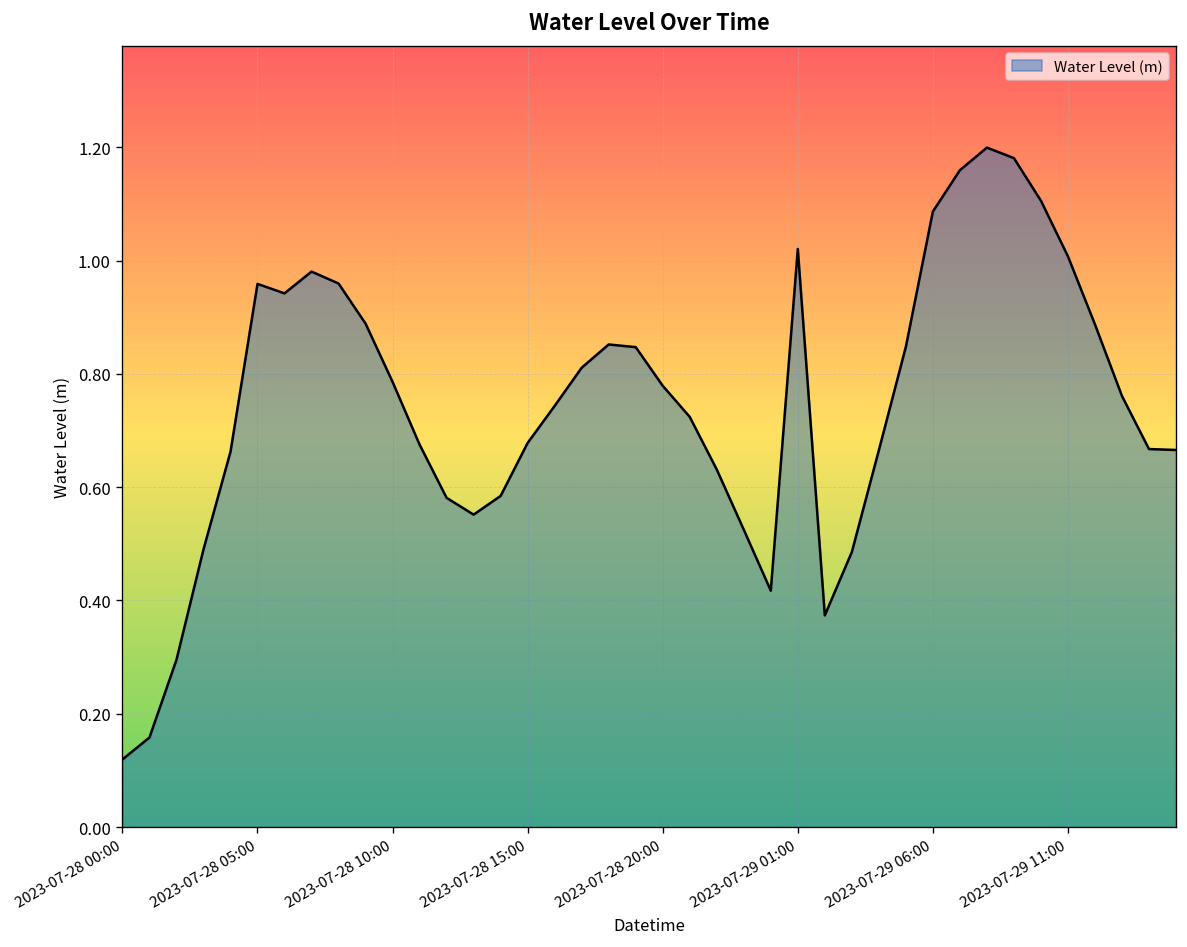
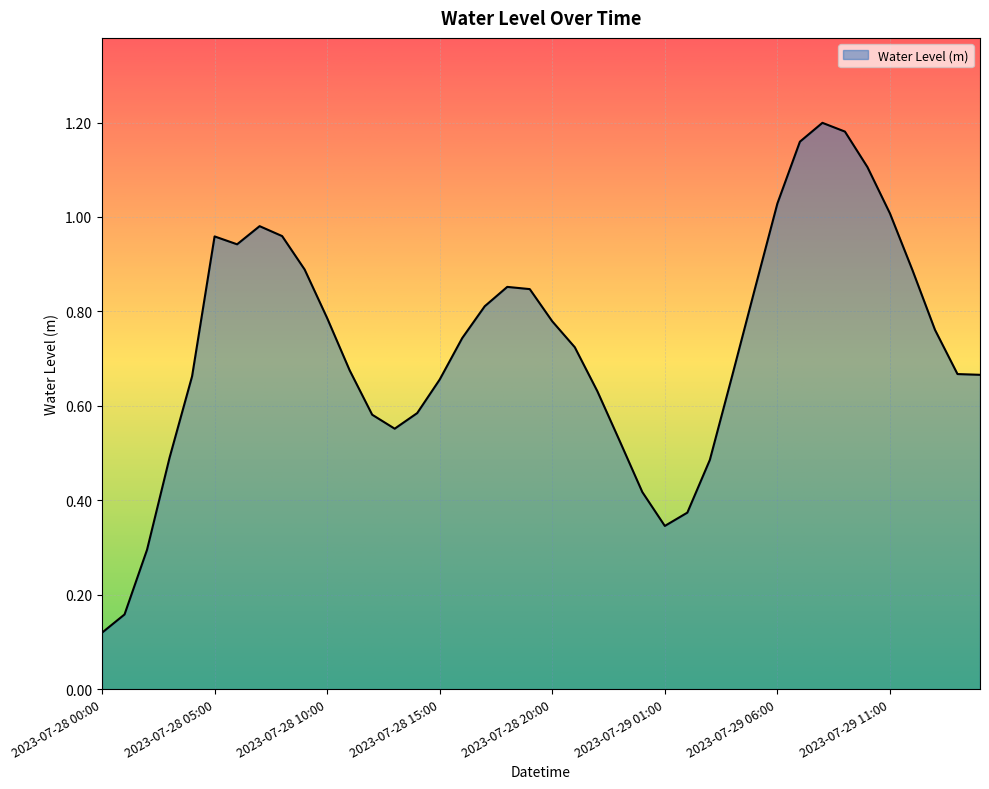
2023-07-28 15:00: 0.68 -> 0.66
2023-07-29 01:00: 1.02 -> 0.35
2023-07-29 06:00: 1.09 -> 1.03
